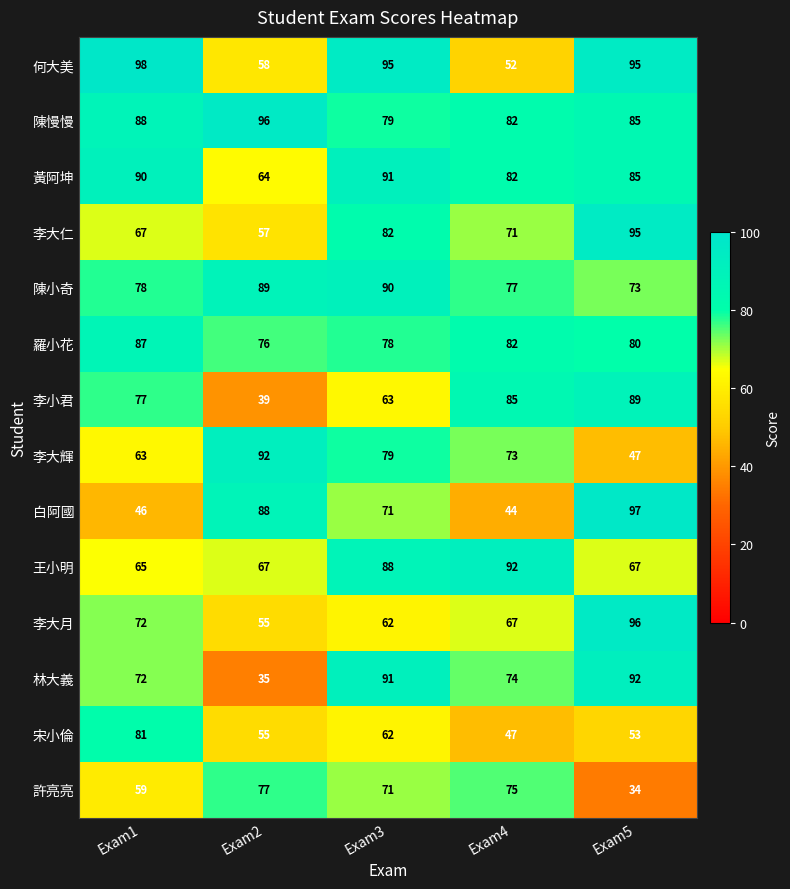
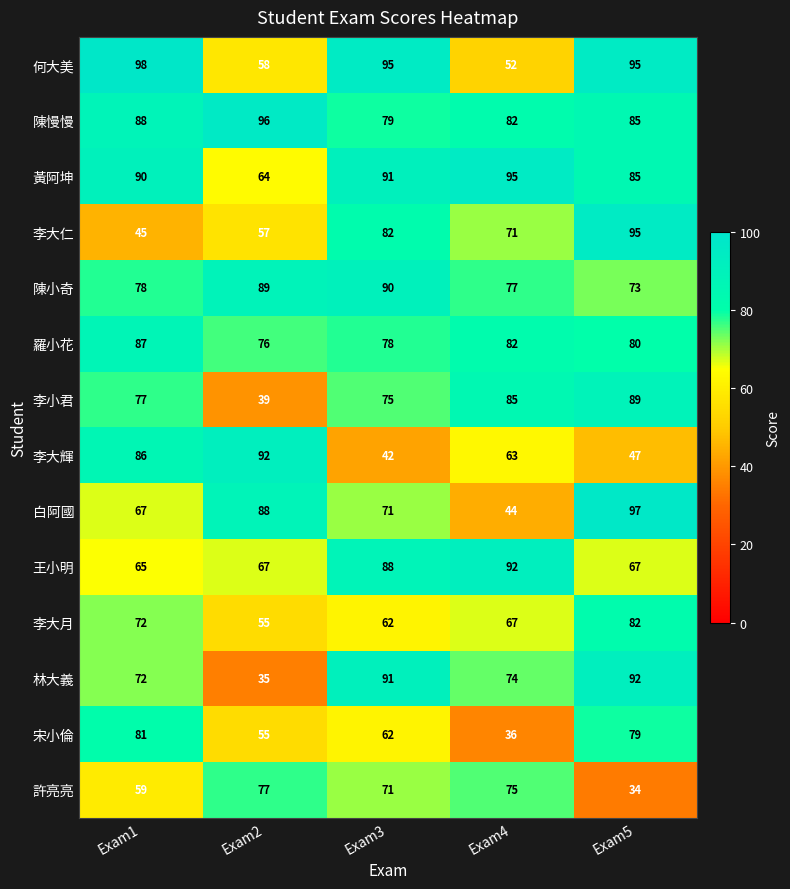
黃阿坤, Exam4: 82 -> 95
李大仁, Exam1: 67 -> 45
李小君, Exam3: 63 -> 75
李大輝, Exam1: 63 -> 86
李大輝, Exam3: 79 -> 42
李大輝, Exam4: 73 -> 63
白阿國, Exam1: 46 -> 67
李大月, Exam5: 96 -> 82
宋小倫, Exam4: 47 -> 36
宋小倫, Exam5: 53 -> 79
